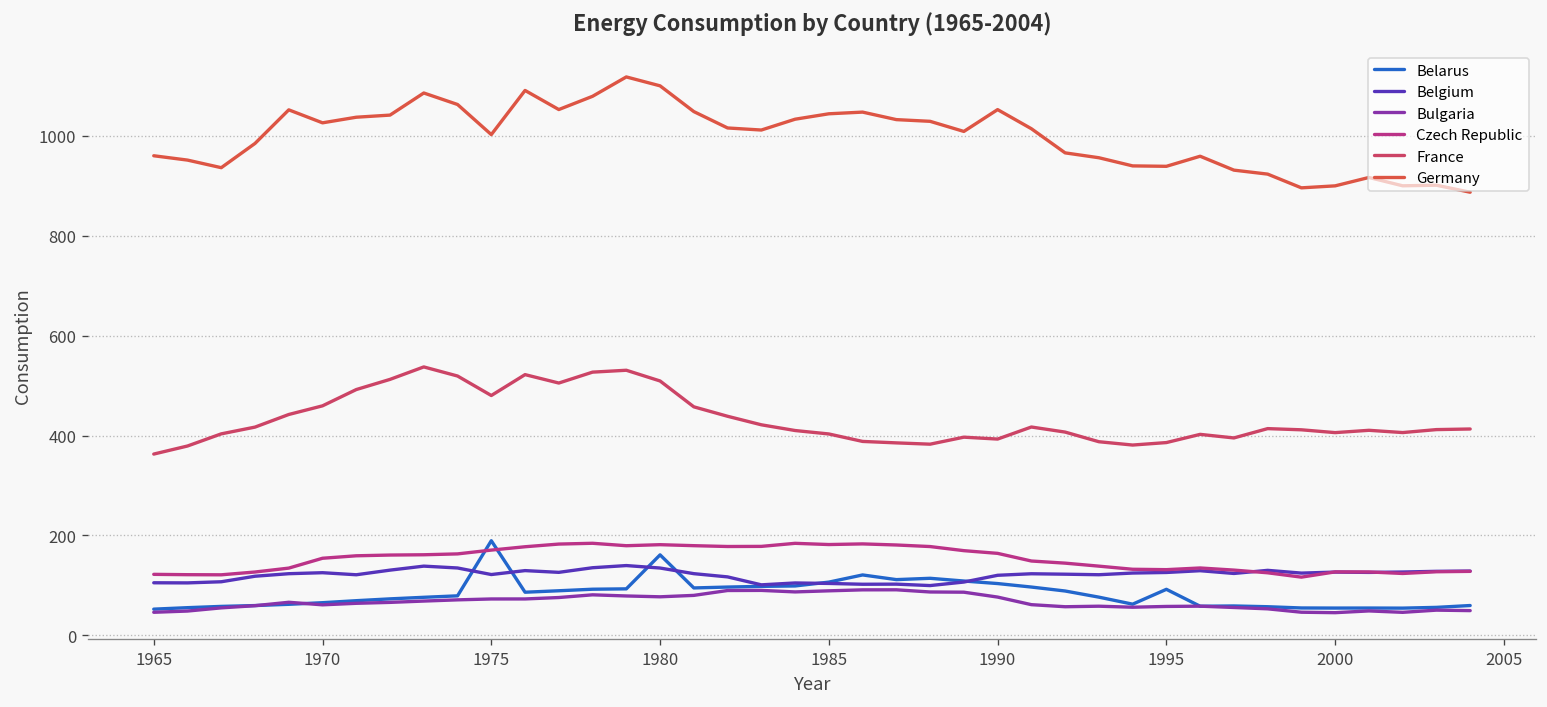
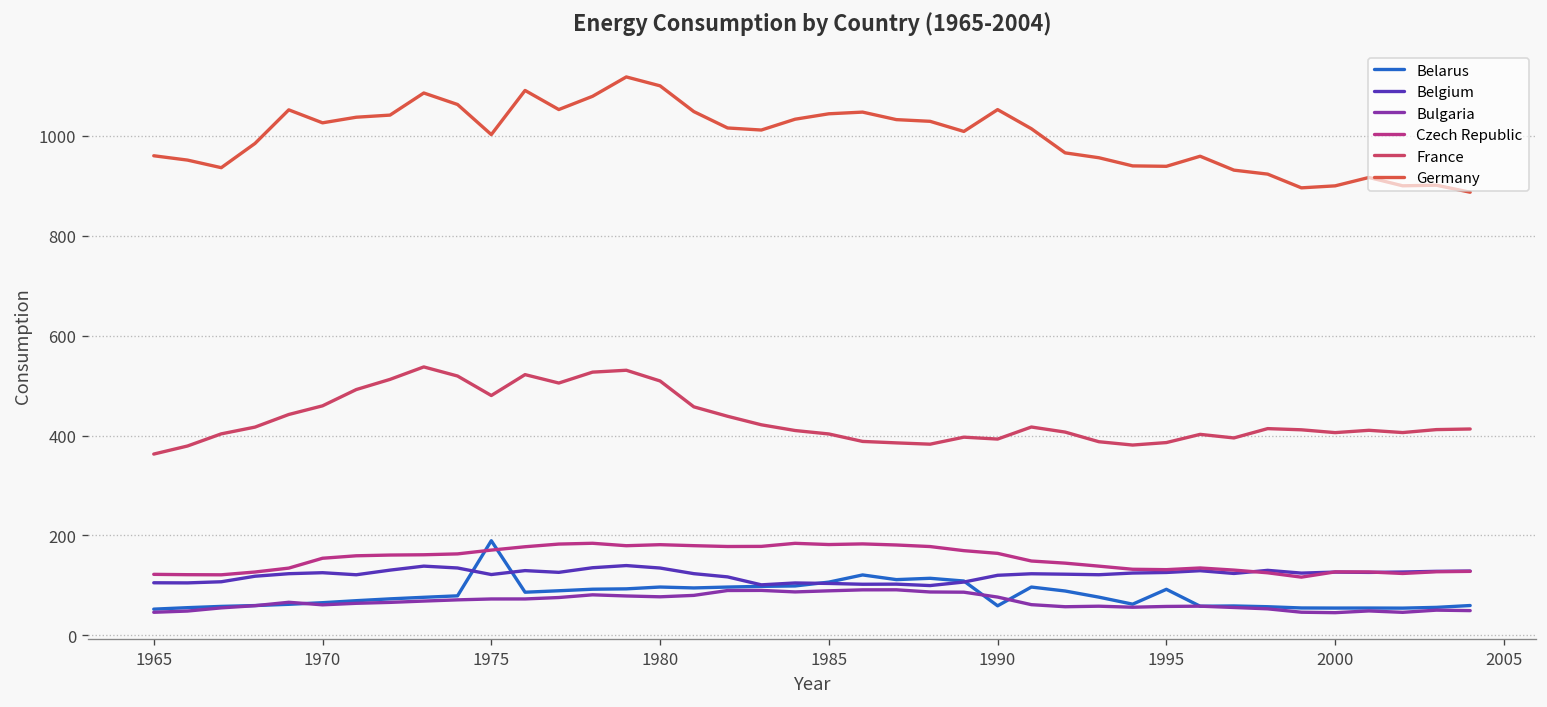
Belarus, 1980: 160 -> 100
Belarus, 1990: 100 -> 60
